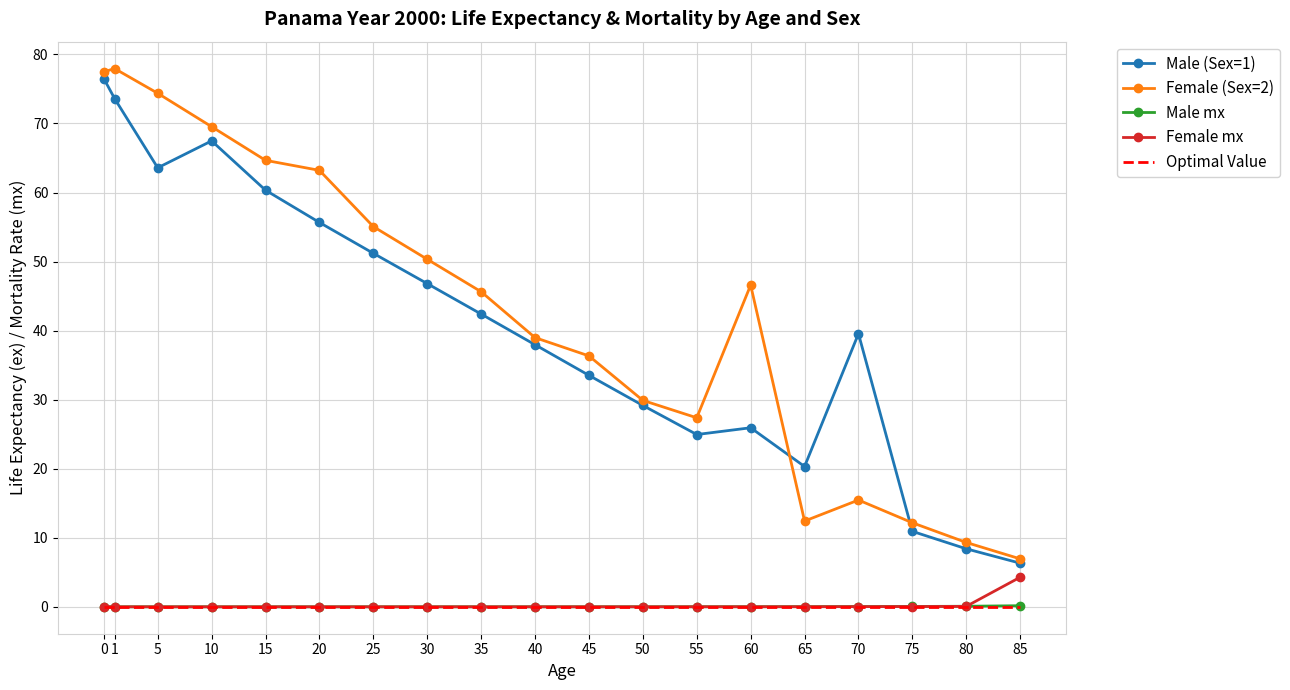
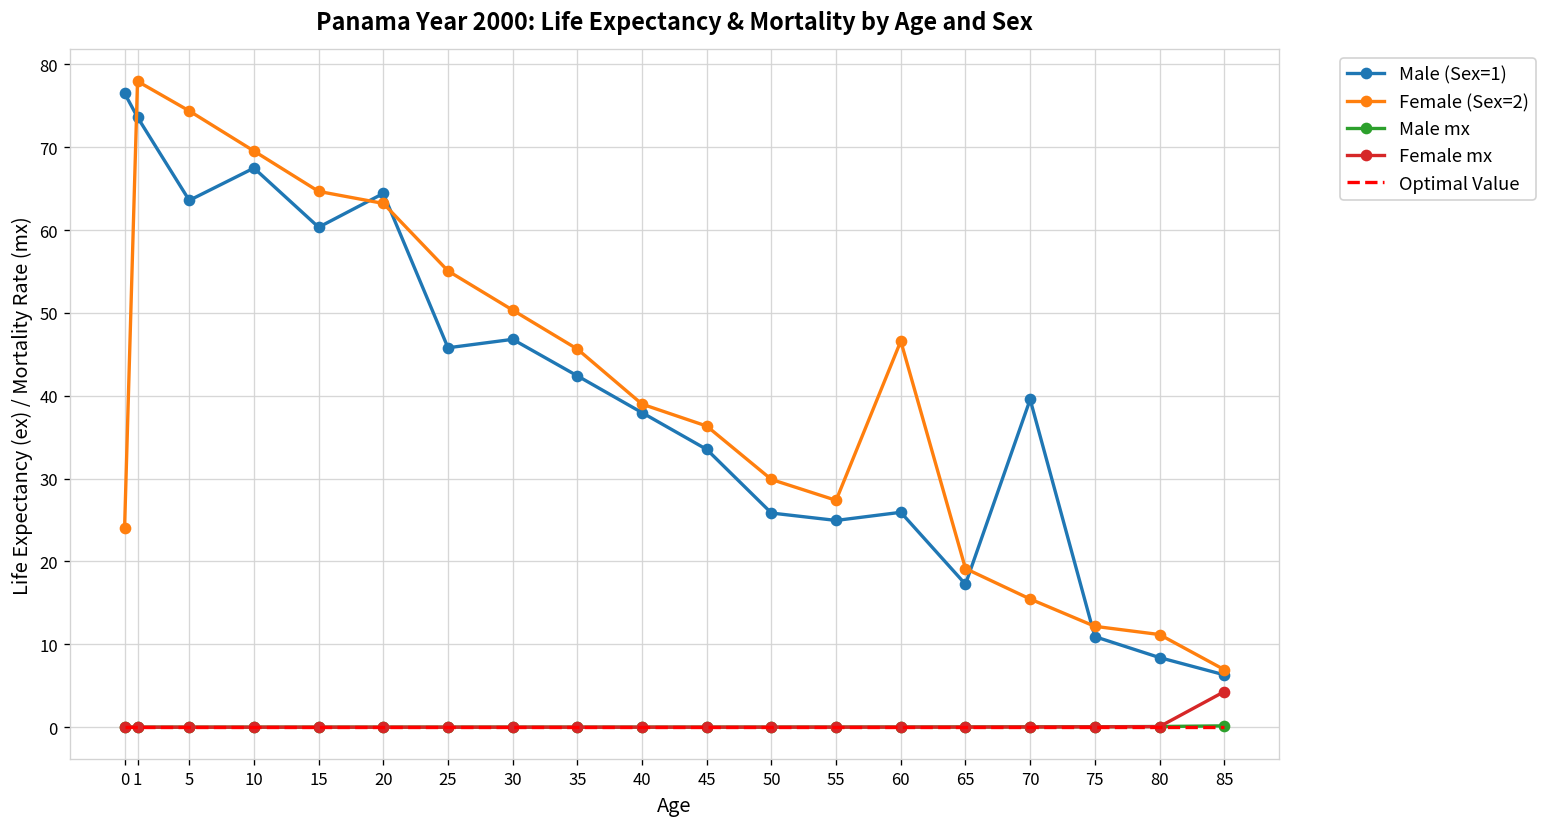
Female (Sex=2), 0: 77 -> 24
Male (Sex=1), 20: 56 -> 64
Male (Sex=1), 25: 51 -> 46
Male (Sex=1), 50: 29 -> 26
Male (Sex=1), 65: 20 -> 17
Female (Sex=2), 65: 12 -> 19
Female (Sex=2), 80: 9 -> 11
